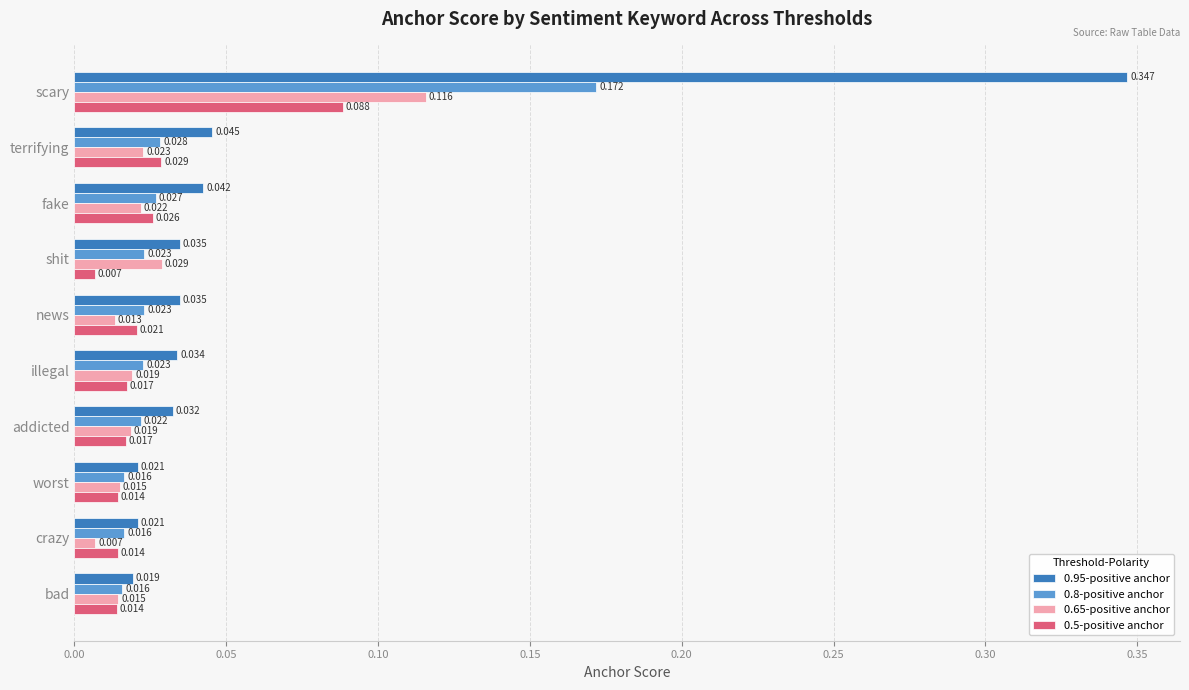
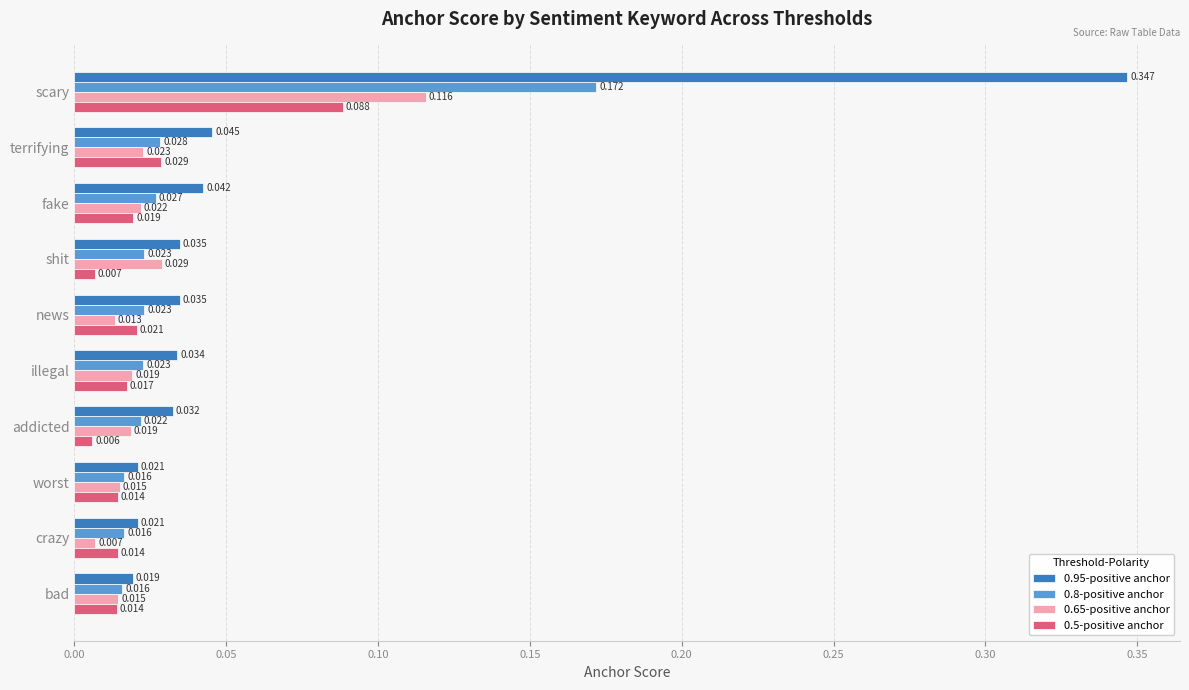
0.5-positive anchor, fake: 0.026 -> 0.019
0.5-positive anchor, addicted: 0.017 -> 0.006
